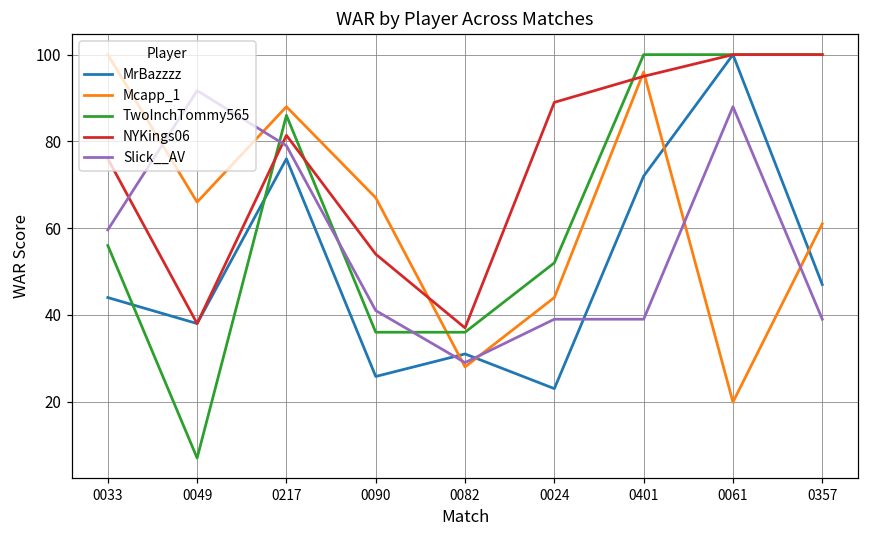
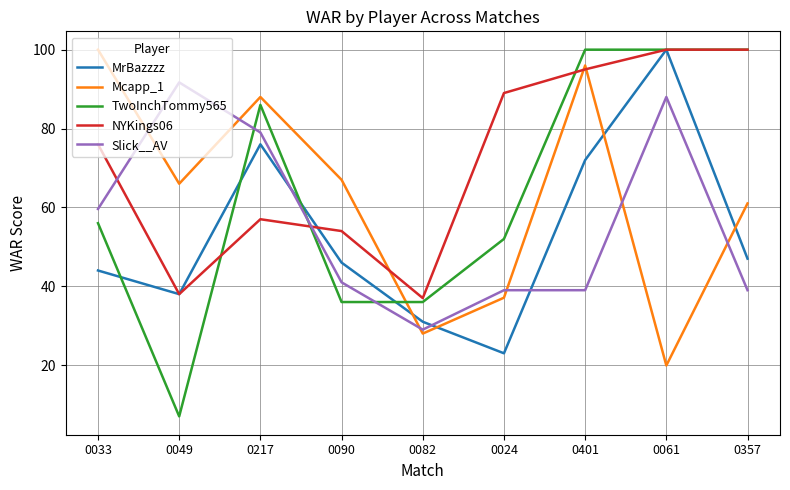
NYKings06, 0217: 81 -> 57
MrBazzzz, 0090: 26 -> 46
Mcapp_1, 0024: 44 -> 37
